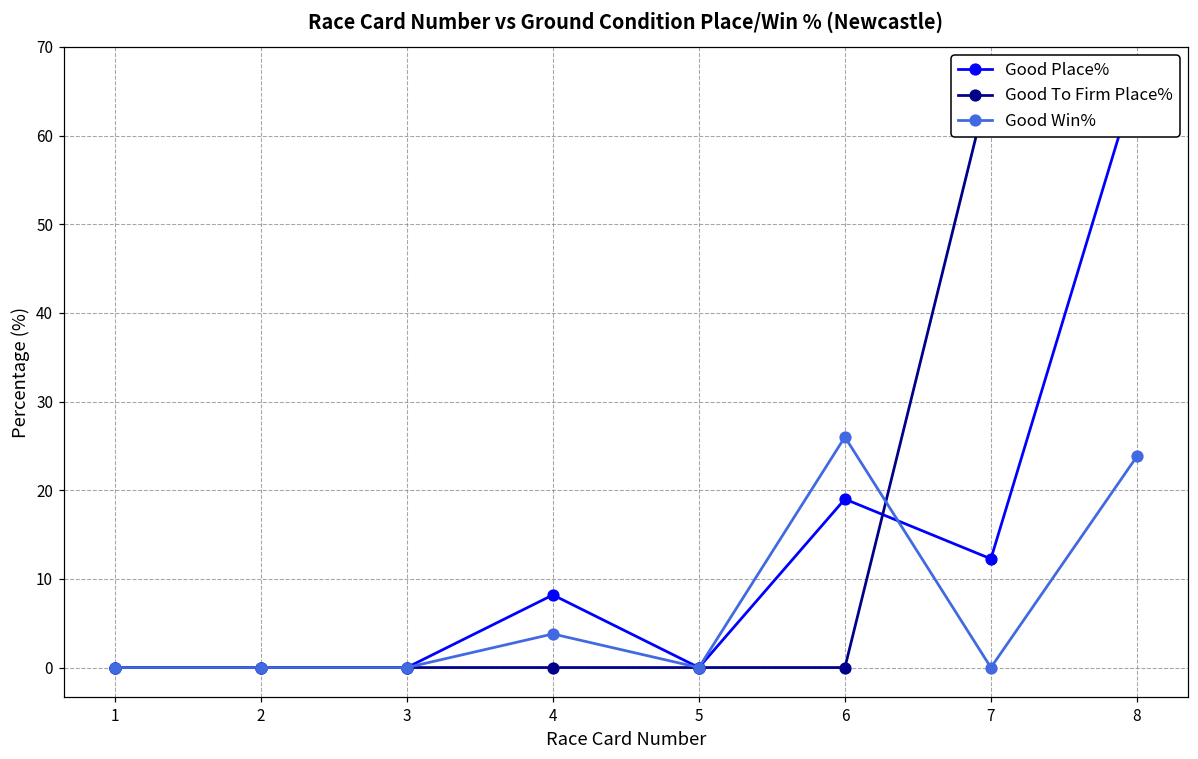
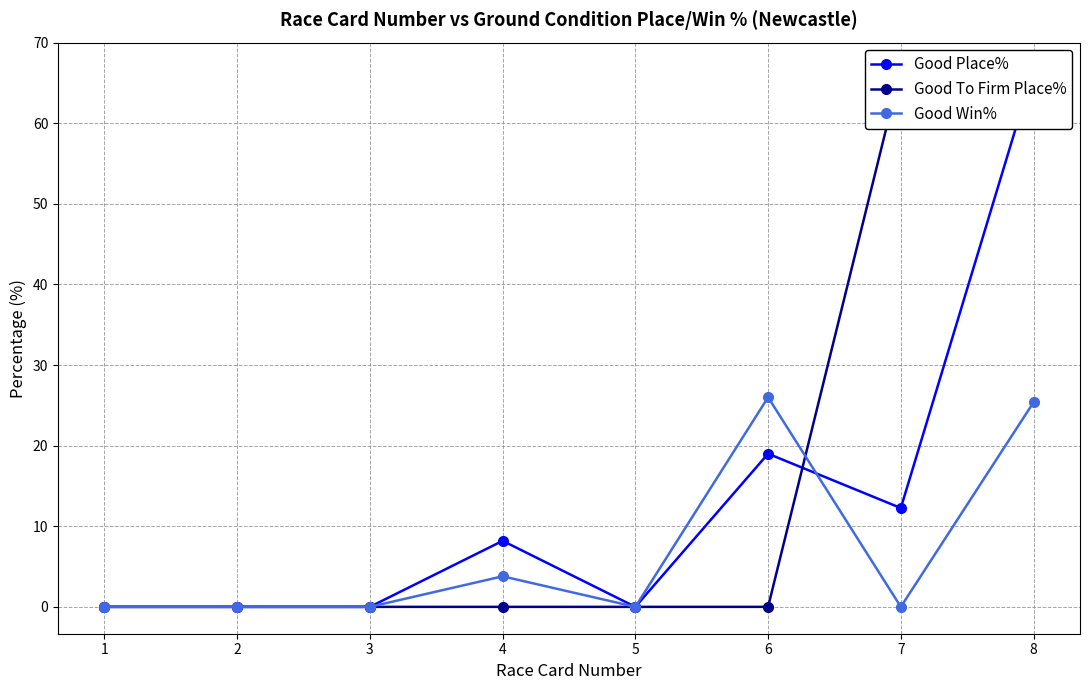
Good Win%, 8: 24 -> 25
